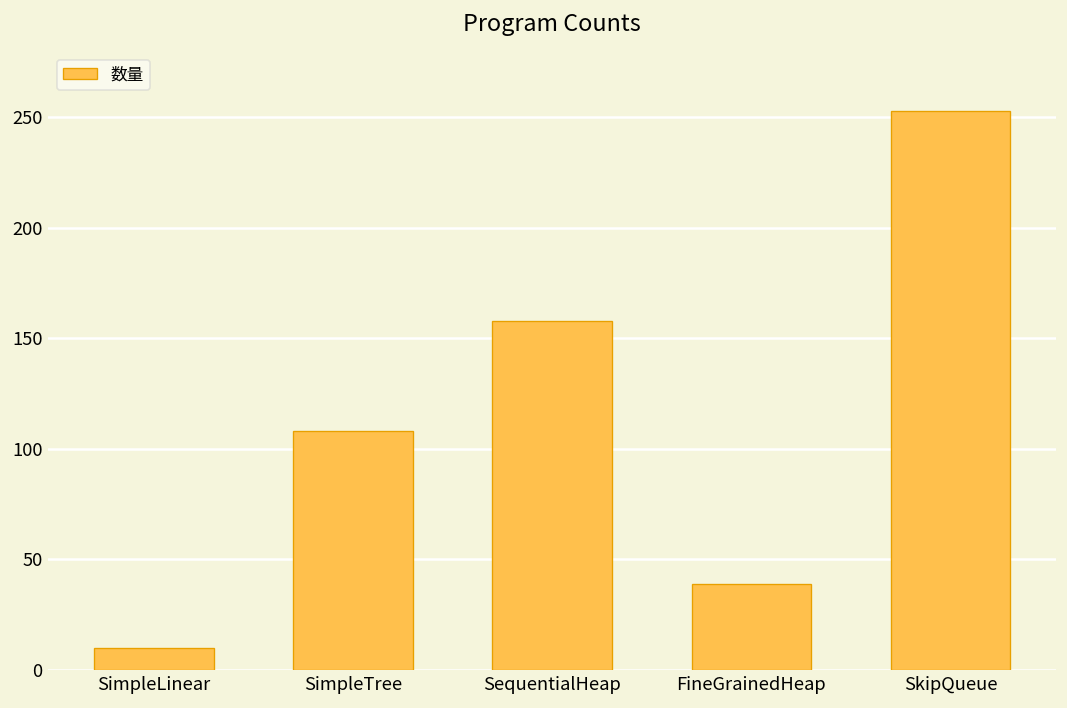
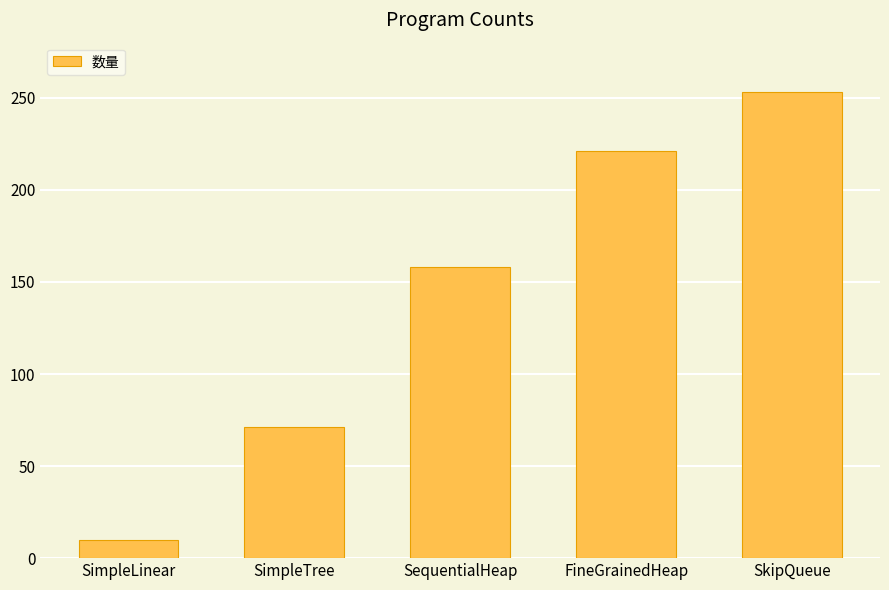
SimpleTree: 108 -> 71
FineGrainedHeap: 39 -> 221
